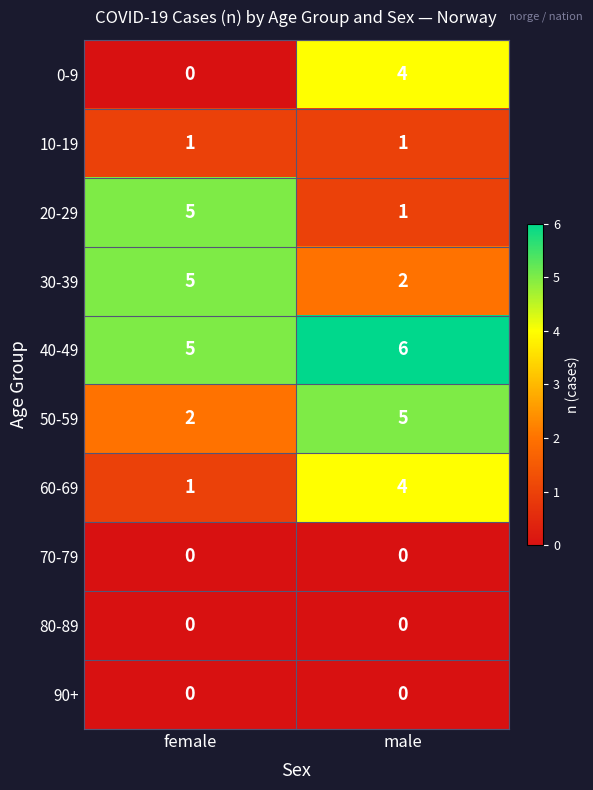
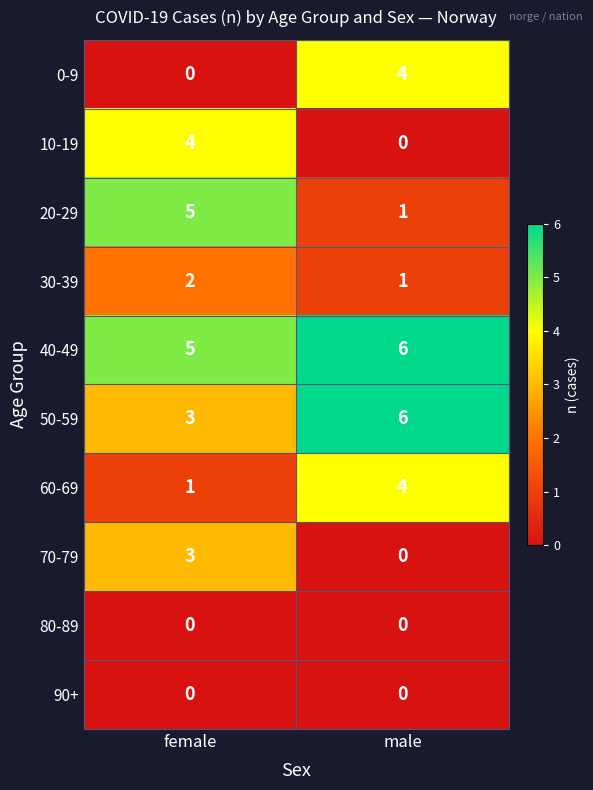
10-19, female: 1 -> 4
10-19, male: 1 -> 0
30-39, female: 5 -> 2
30-39, male: 2 -> 1
50-59, female: 2 -> 3
50-59, male: 5 -> 6
70-79, female: 0 -> 3
